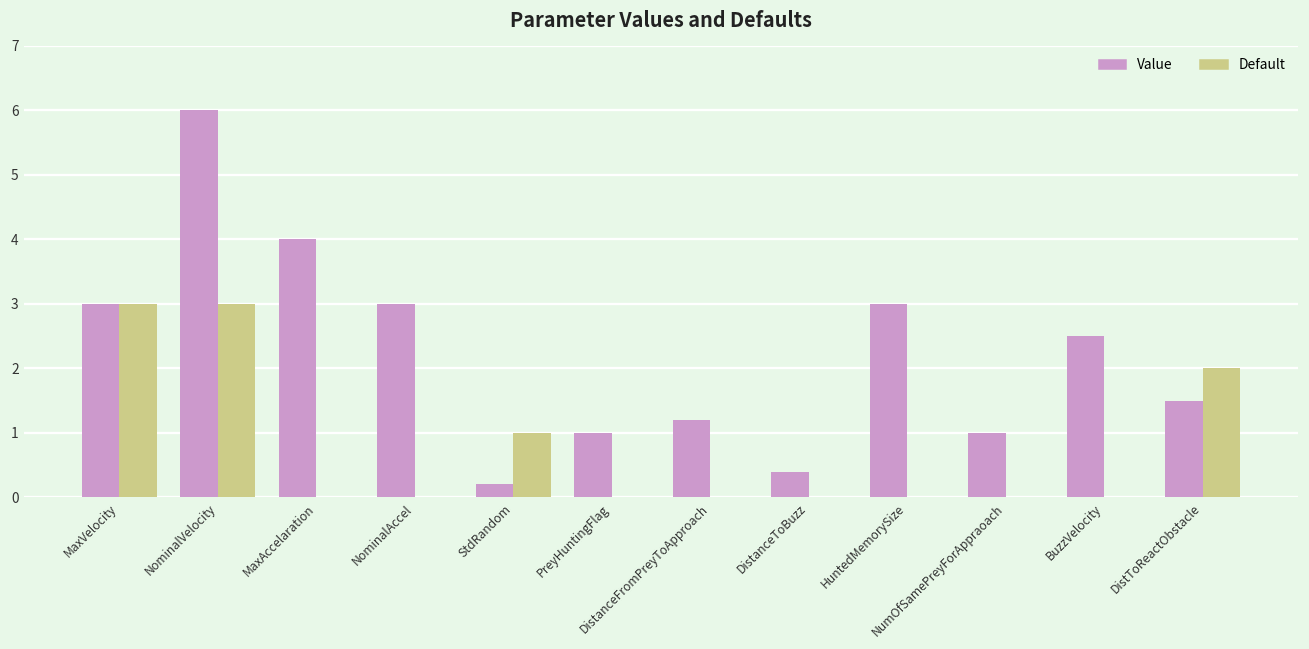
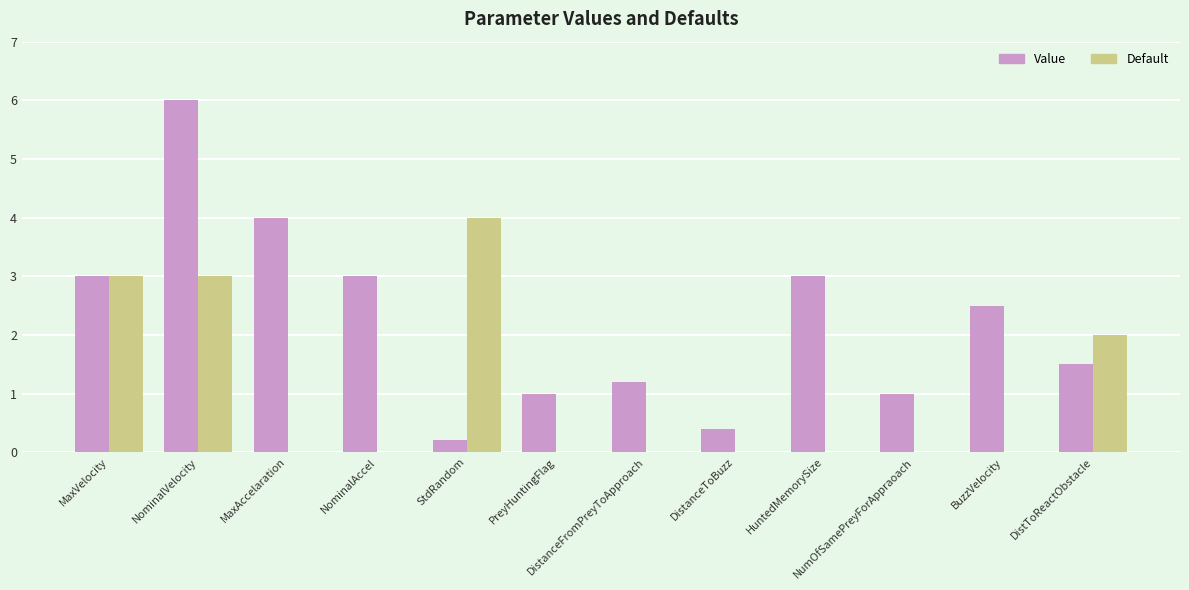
Default, StdRandom: 1 -> 4
